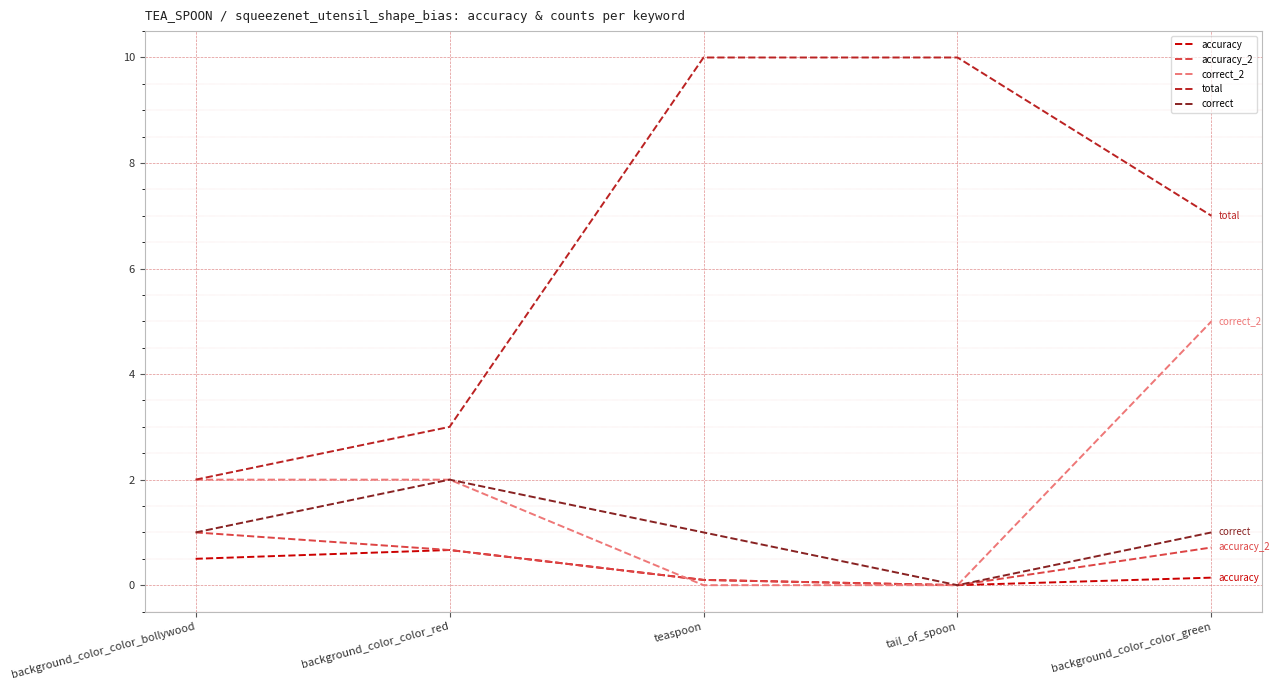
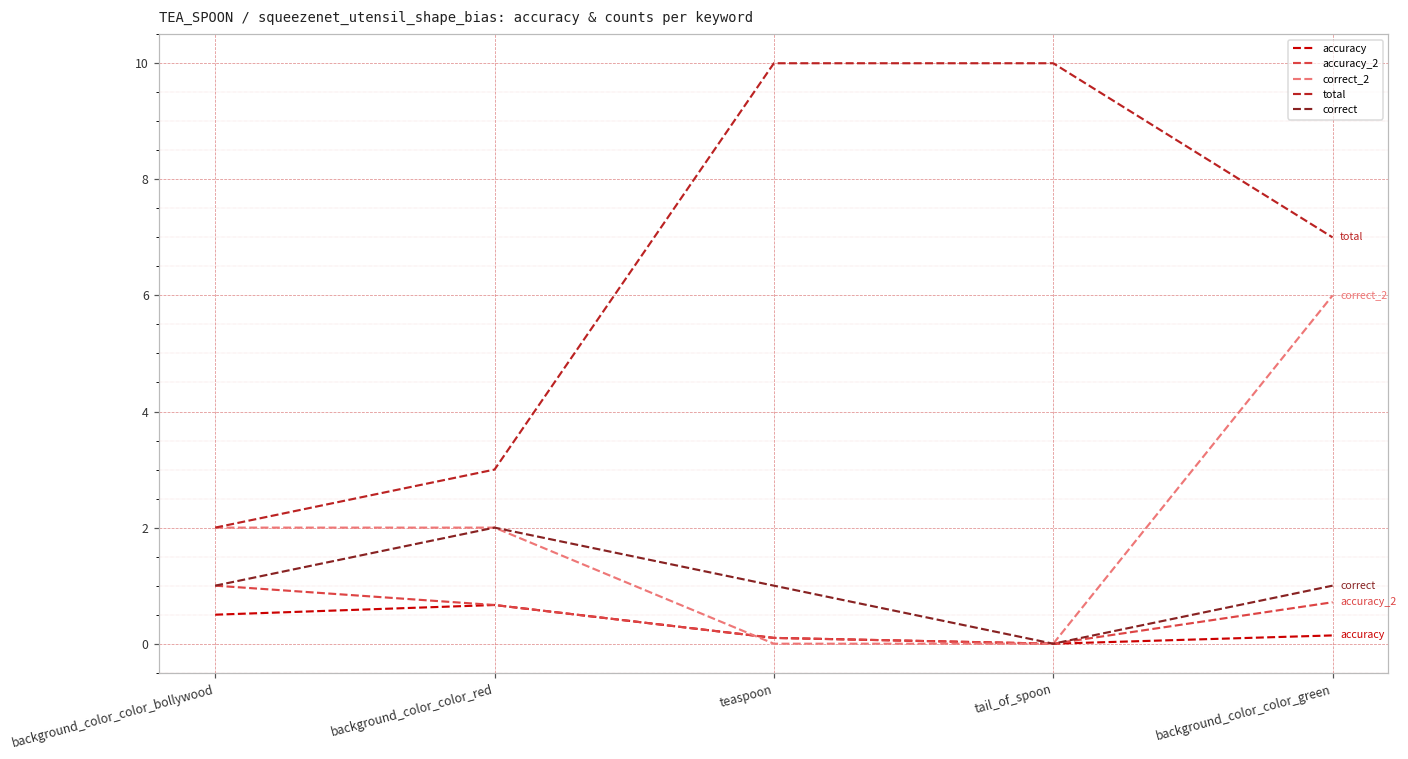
correct_2, background_color_color_green: 5 -> 6
